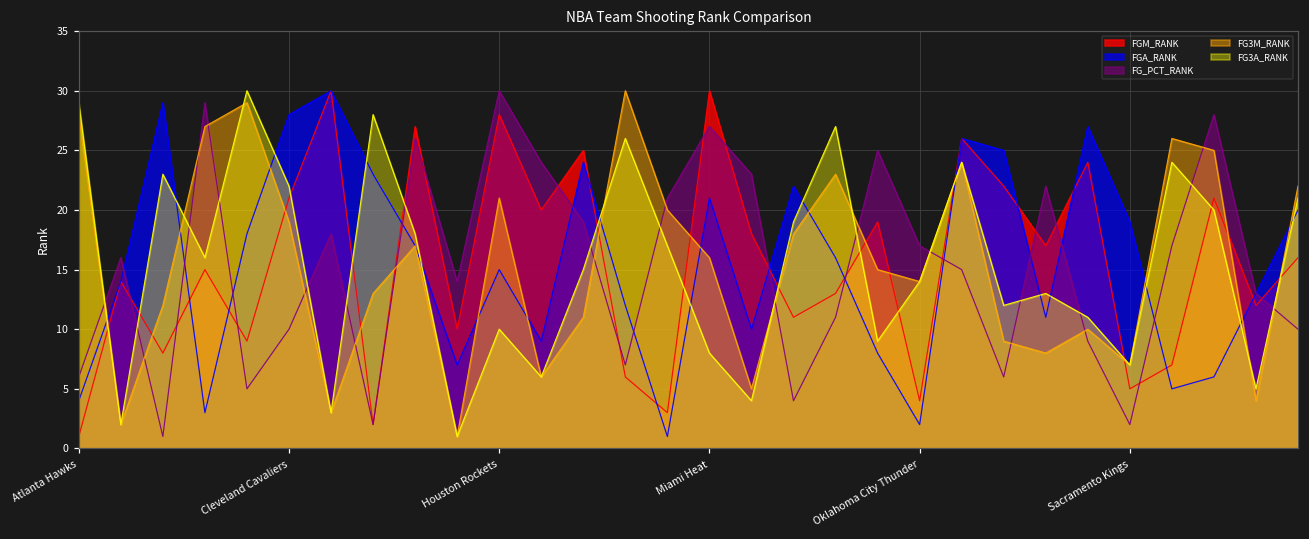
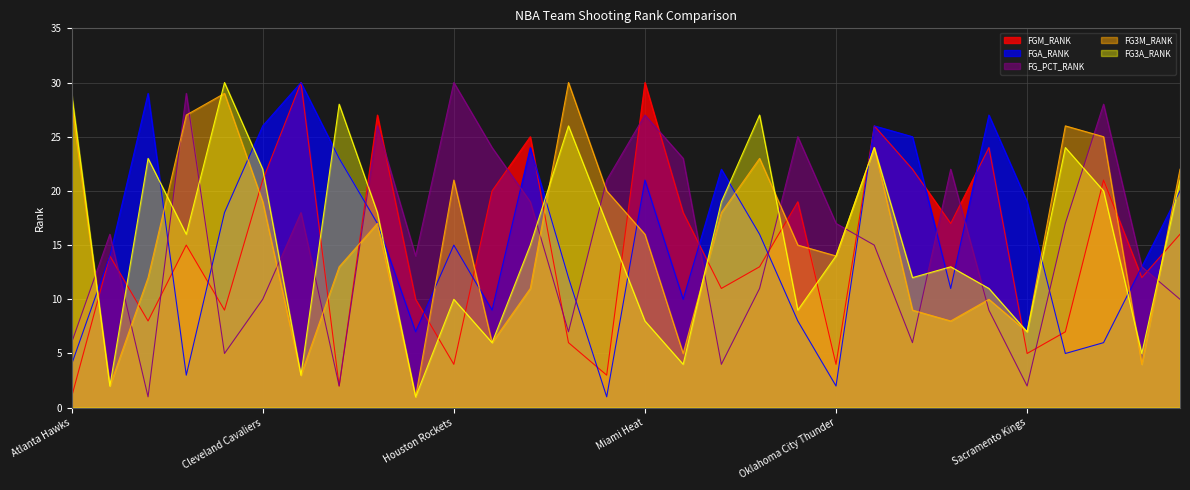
FGA_RANK, Cleveland Cavaliers: 28 -> 26
FGM_RANK, Houston Rockets: 28 -> 4
